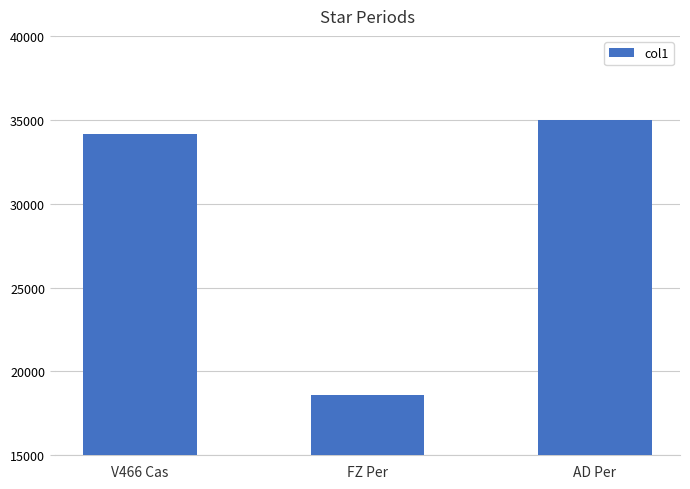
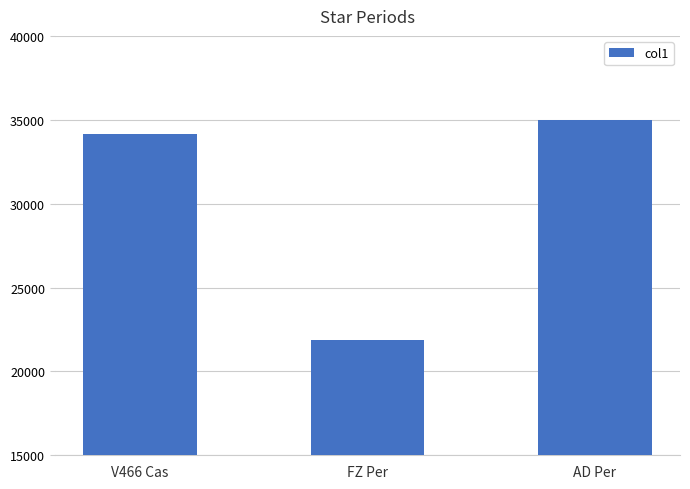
FZ Per: 18600 -> 21900
